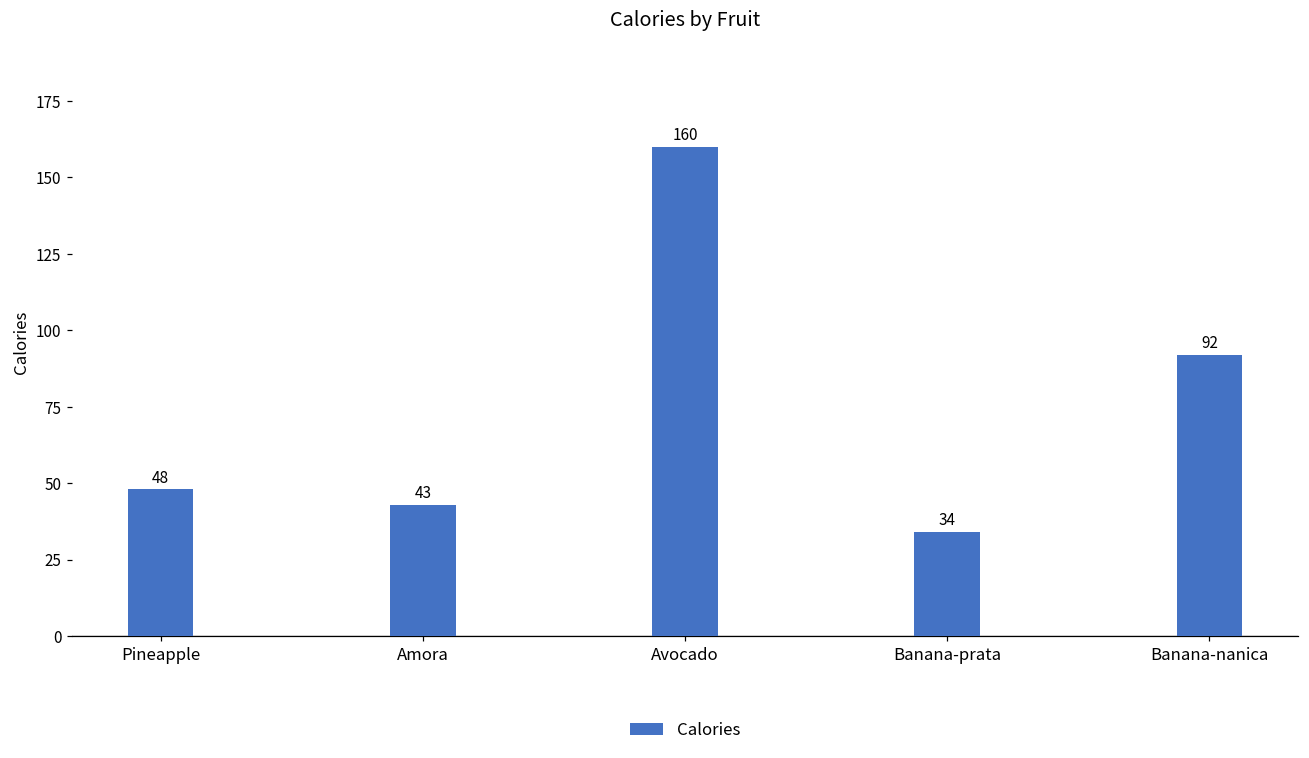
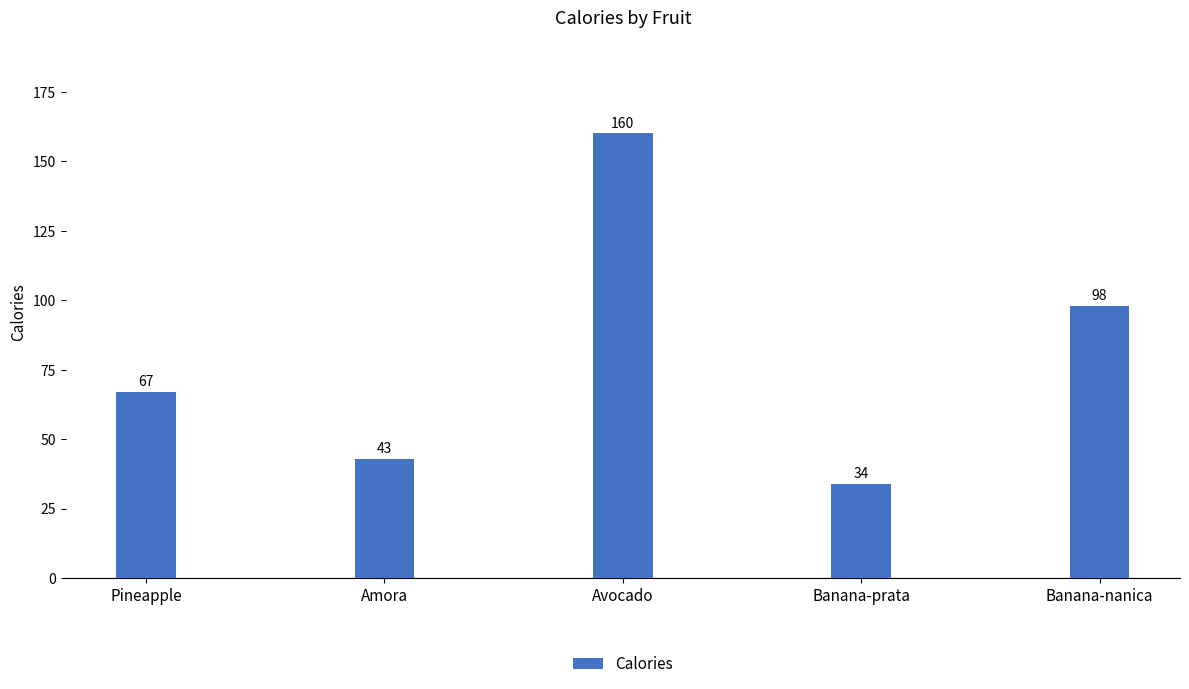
Pineapple: 48 -> 67
Banana-nanica: 92 -> 98
